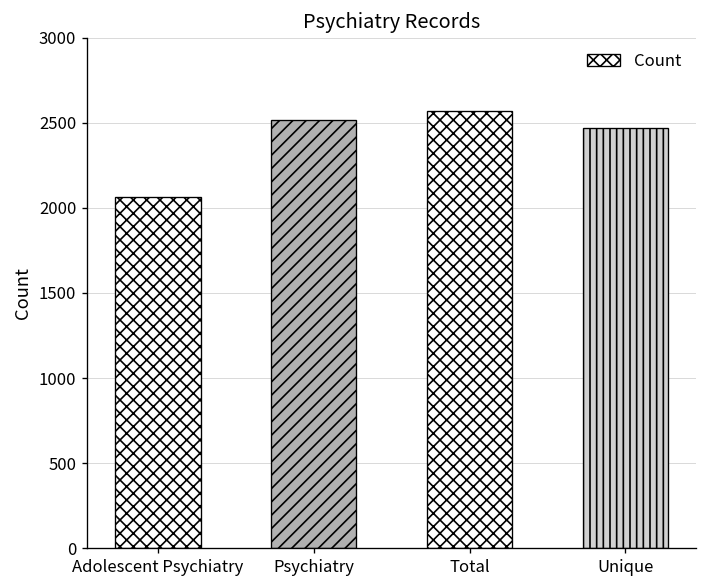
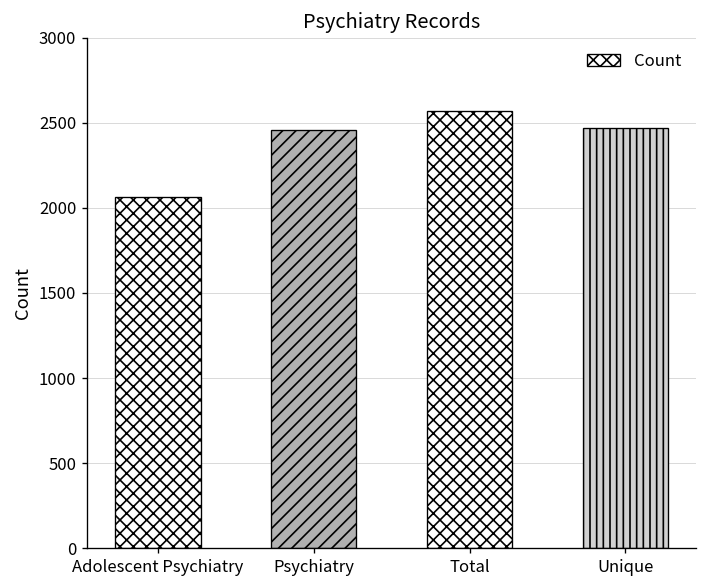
Psychiatry: 2520 -> 2460
